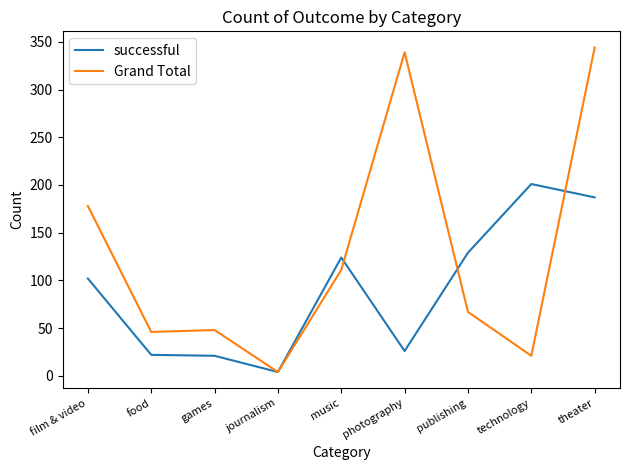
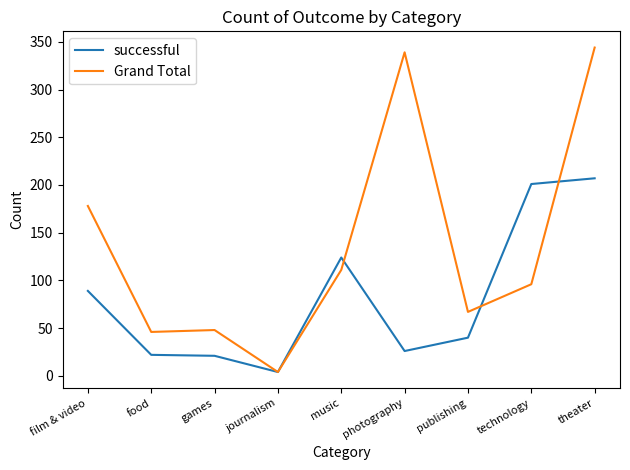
successful, film & video: 100 -> 90
successful, publishing: 130 -> 40
Grand Total, technology: 20 -> 100
successful, theater: 190 -> 210
